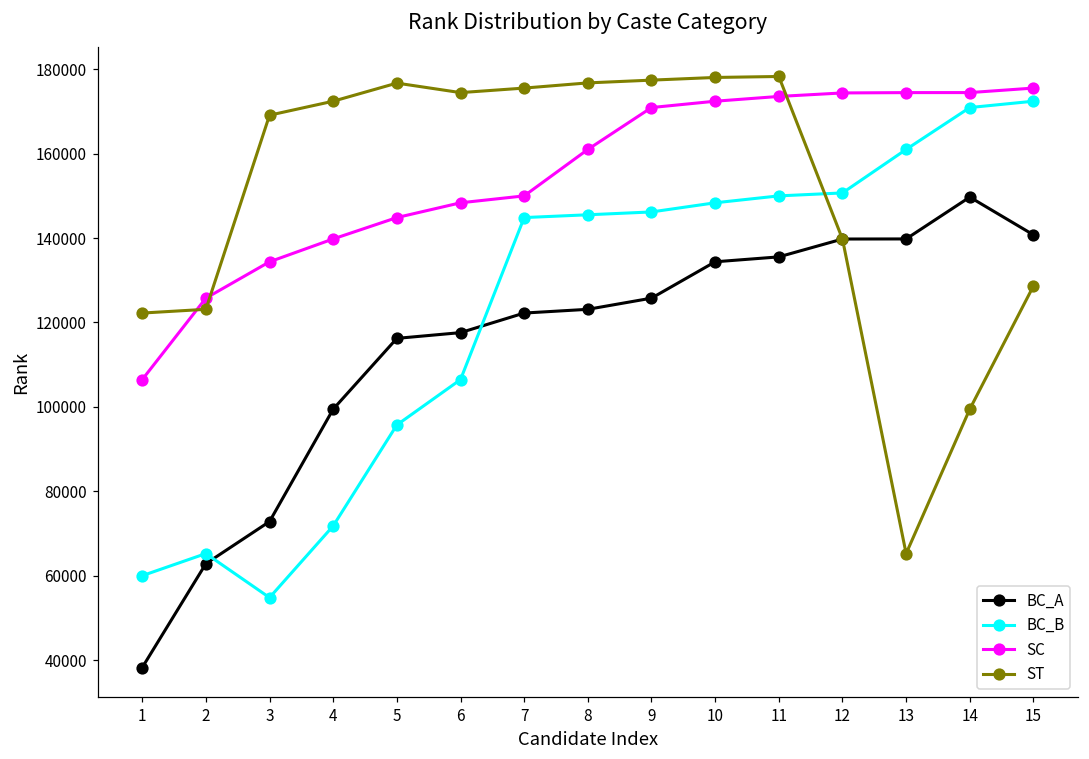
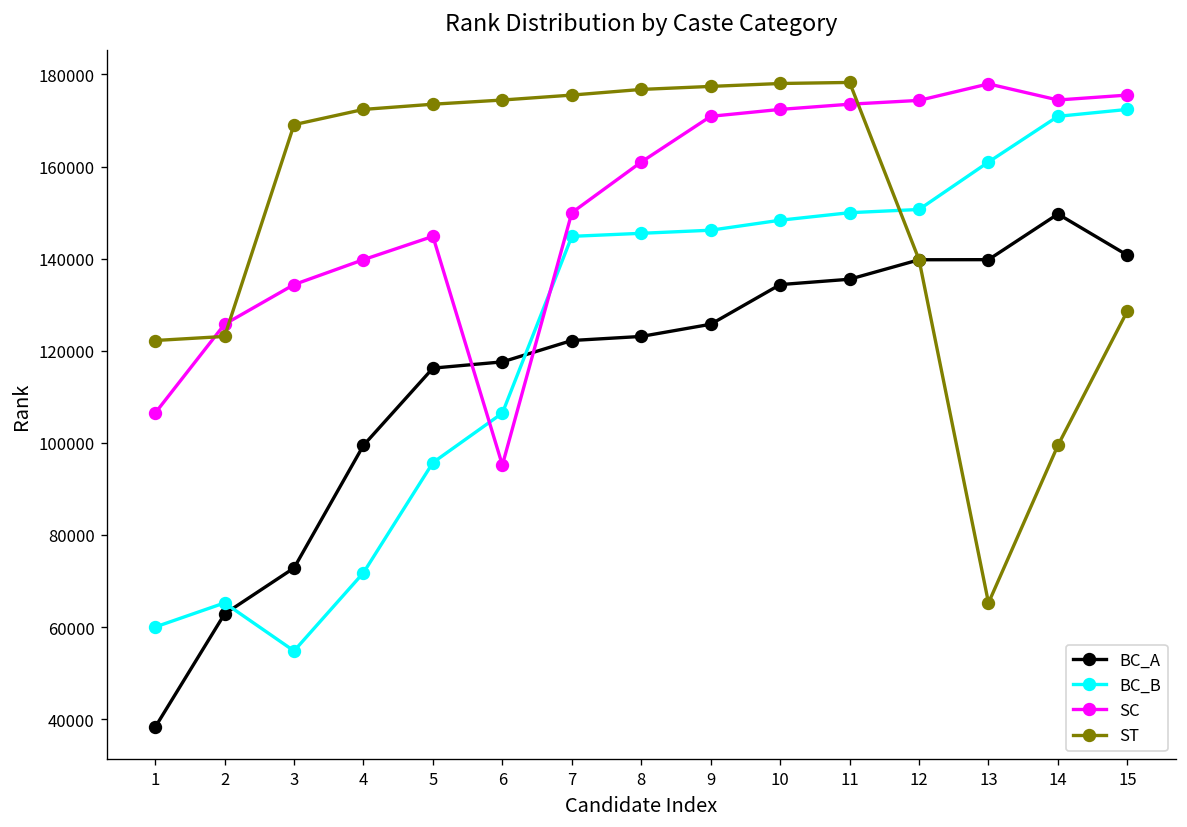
ST, 5: 177000 -> 174000
SC, 6: 148000 -> 95000
SC, 13: 174000 -> 178000
